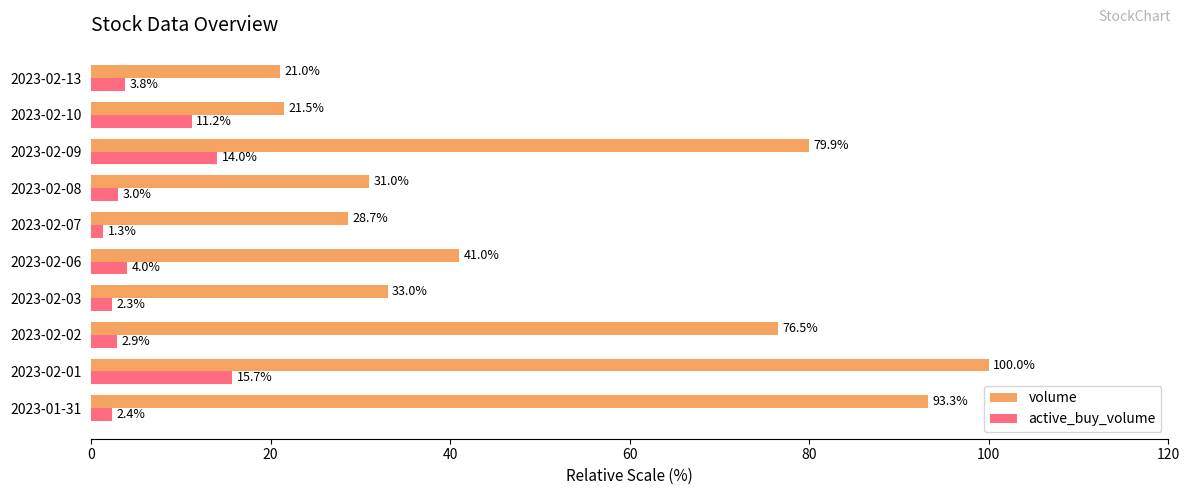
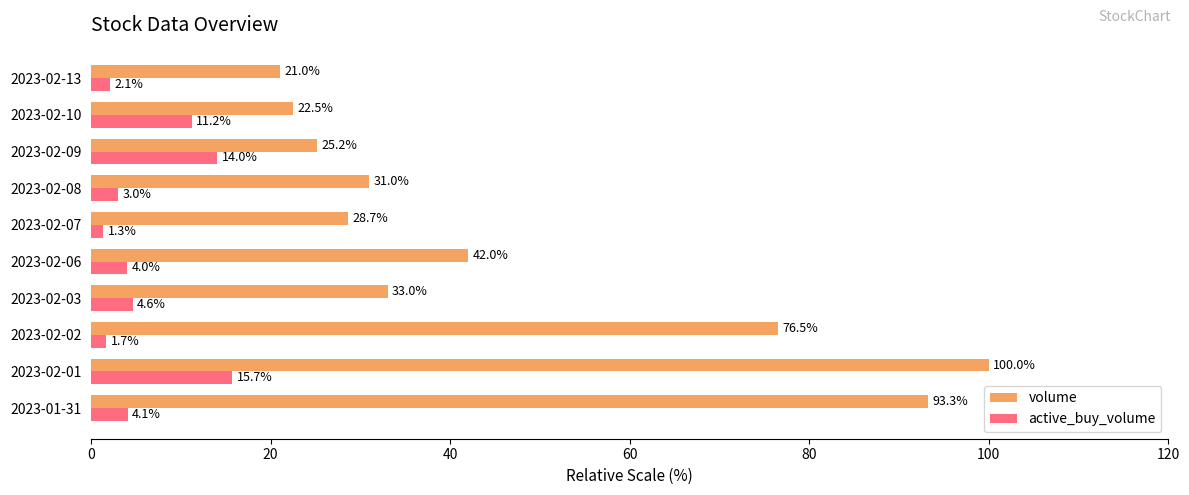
active_buy_volume, 2023-02-13: 3.8% -> 2.1%
volume, 2023-02-10: 21.5% -> 22.5%
volume, 2023-02-09: 79.9% -> 25.2%
volume, 2023-02-06: 41.0% -> 42.0%
active_buy_volume, 2023-02-03: 2.3% -> 4.6%
active_buy_volume, 2023-02-02: 2.9% -> 1.7%
active_buy_volume, 2023-01-31: 2.4% -> 4.1%
